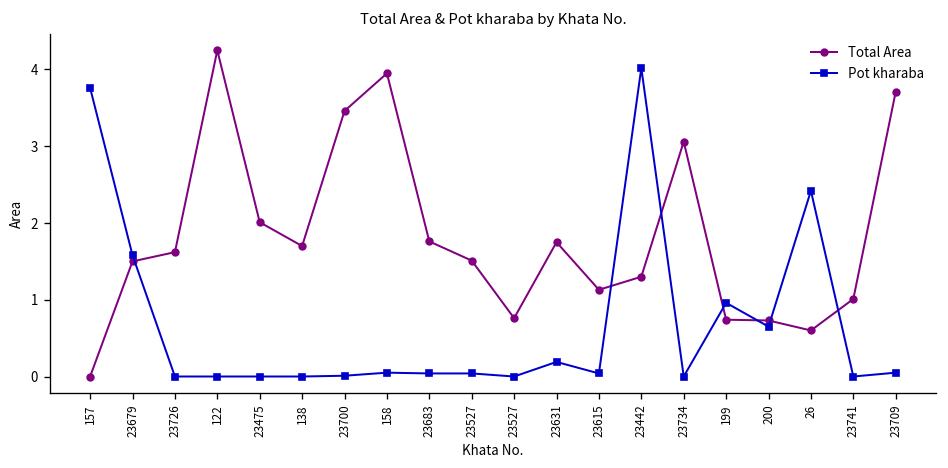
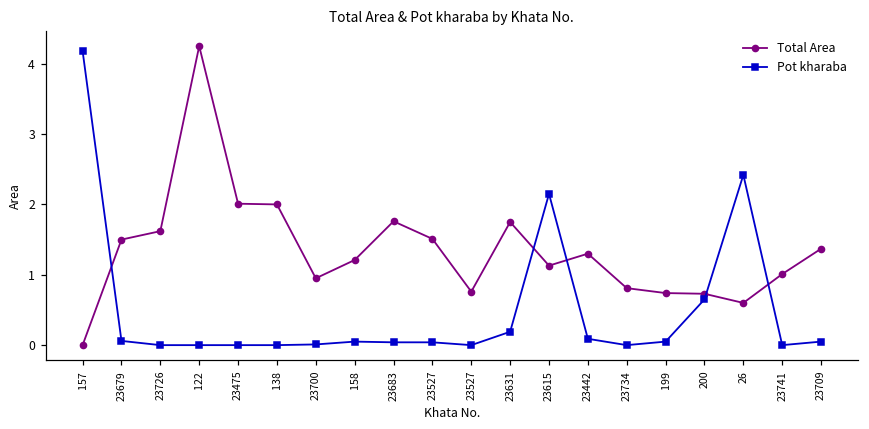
Pot kharaba, 157: 3.8 -> 4.2
Pot kharaba, 23679: 1.6 -> 0.1
Total Area, 138: 1.7 -> 2.0
Total Area, 23700: 3.5 -> 1.0
Total Area, 158: 4.0 -> 1.2
Pot kharaba, 23615: 0.0 -> 2.2
Pot kharaba, 23442: 4.0 -> 0.1
Total Area, 23734: 3.1 -> 0.8
Pot kharaba, 199: 1.0 -> 0.1
Total Area, 23709: 3.7 -> 1.4
